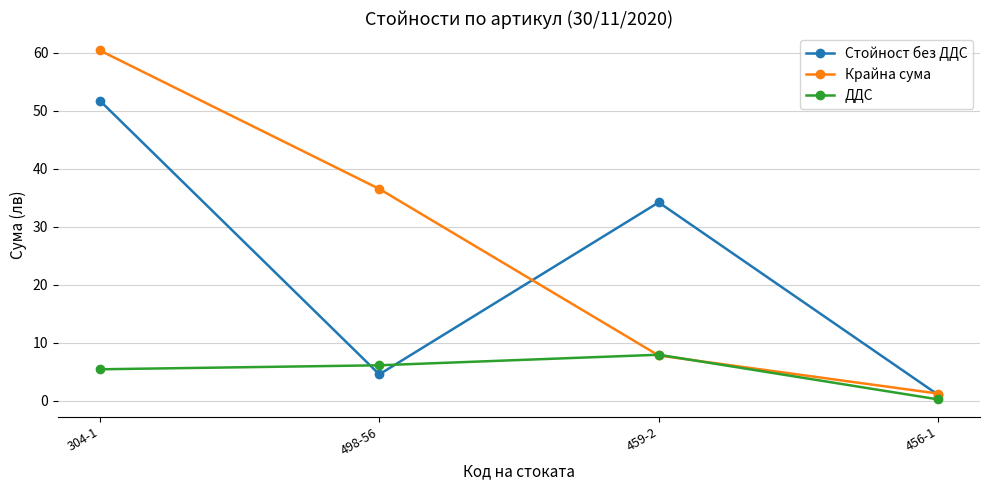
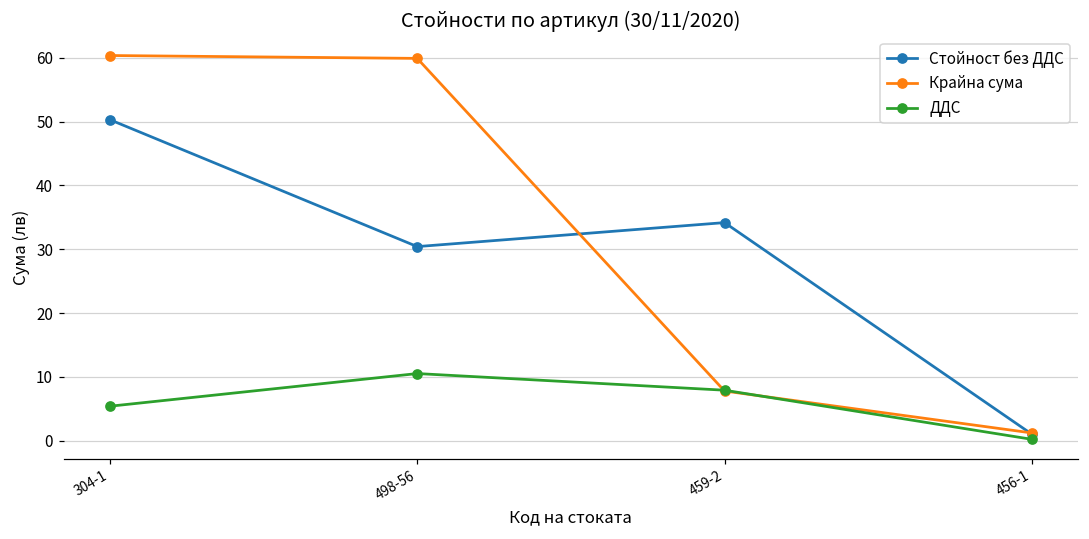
Стойност без ДДС, 304-1: 52 -> 50
Стойност без ДДС, 498-56: 5 -> 30
Крайна сума, 498-56: 36 -> 60
ДДС, 498-56: 6 -> 11
